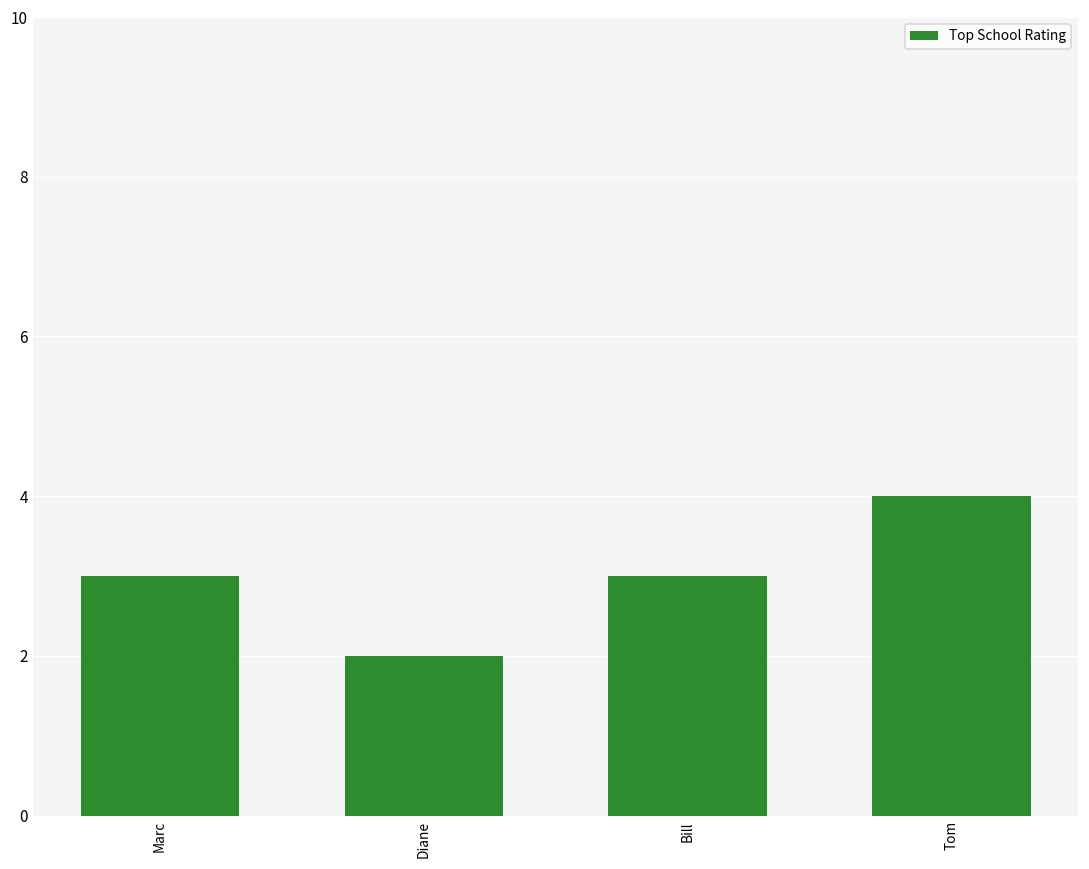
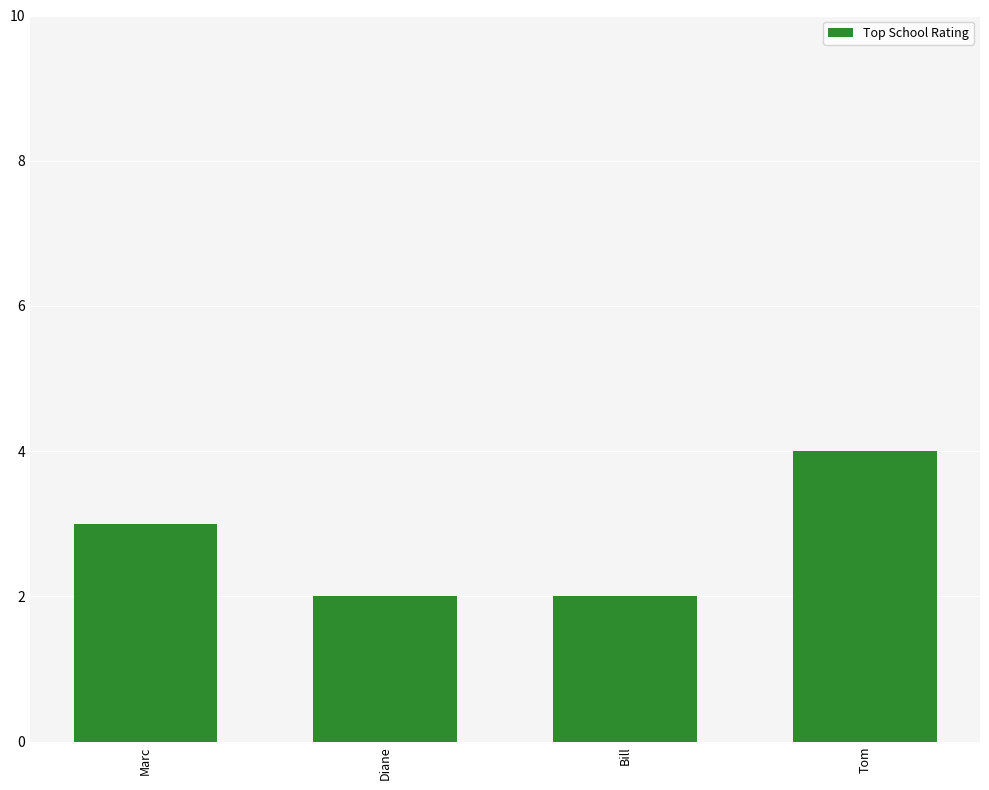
Bill: 3 -> 2
